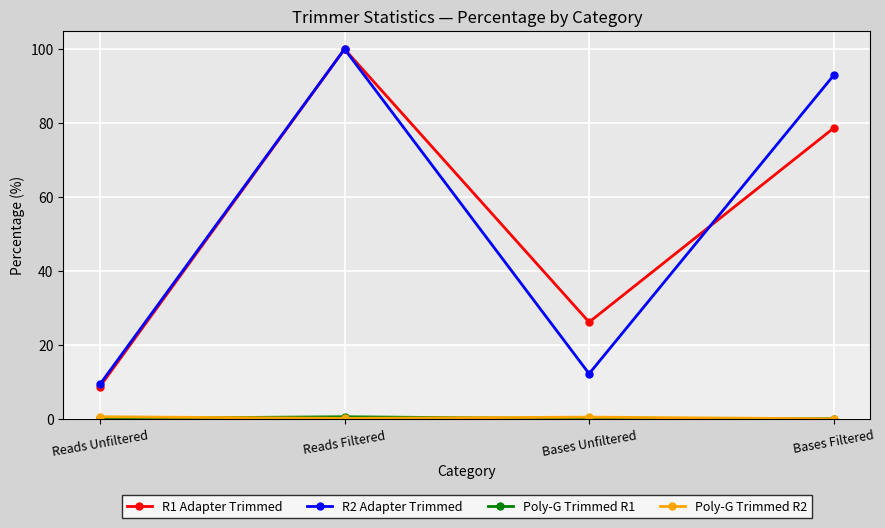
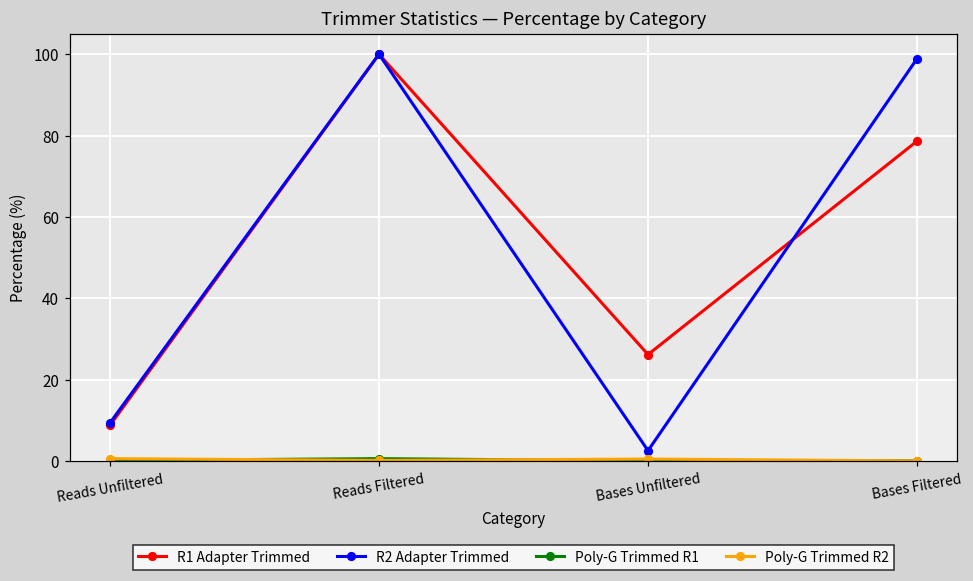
R2 Adapter Trimmed, Bases Unfiltered: 12 -> 3
R2 Adapter Trimmed, Bases Filtered: 93 -> 99
